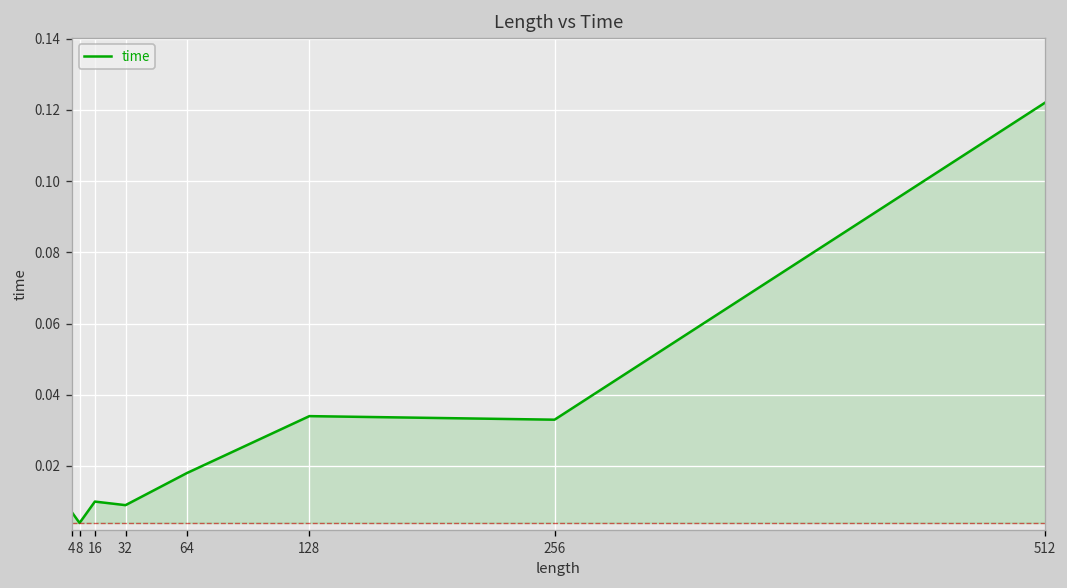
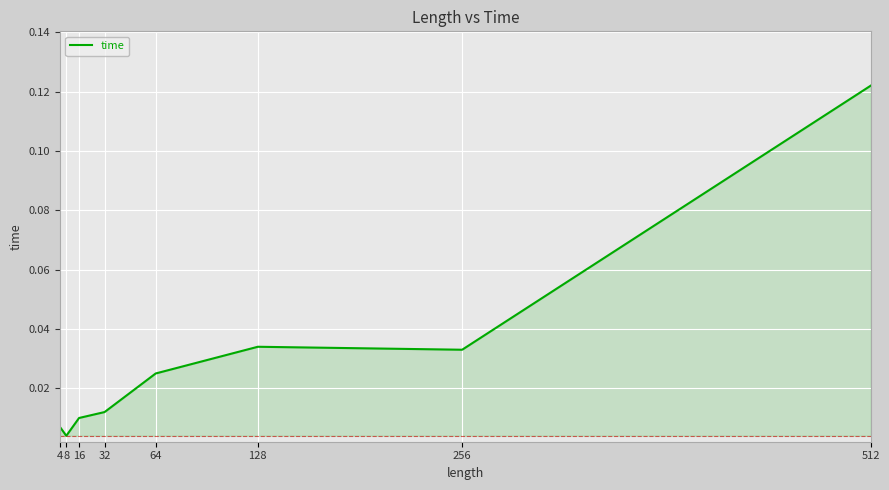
32: 0.009 -> 0.012
64: 0.018 -> 0.025
